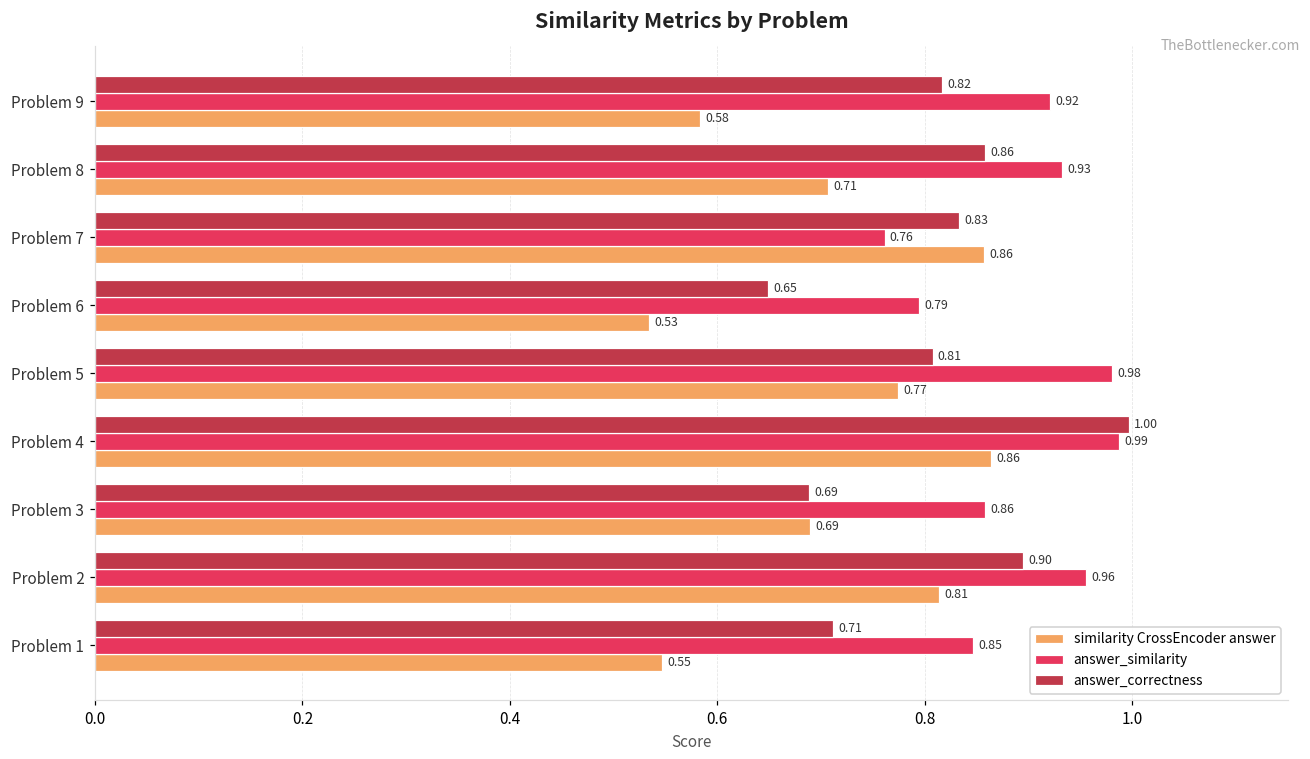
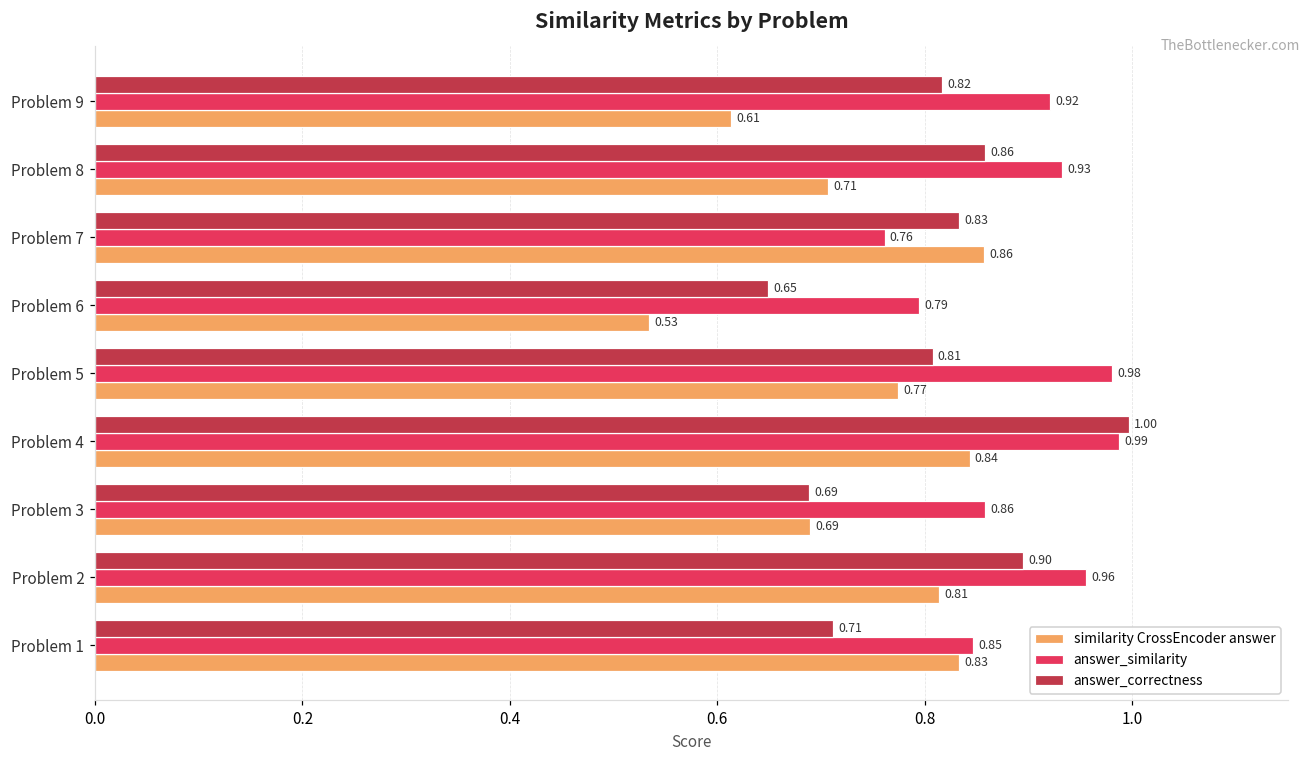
similarity CrossEncoder answer, Problem 9: 0.58 -> 0.61
similarity CrossEncoder answer, Problem 4: 0.86 -> 0.84
similarity CrossEncoder answer, Problem 1: 0.55 -> 0.83
